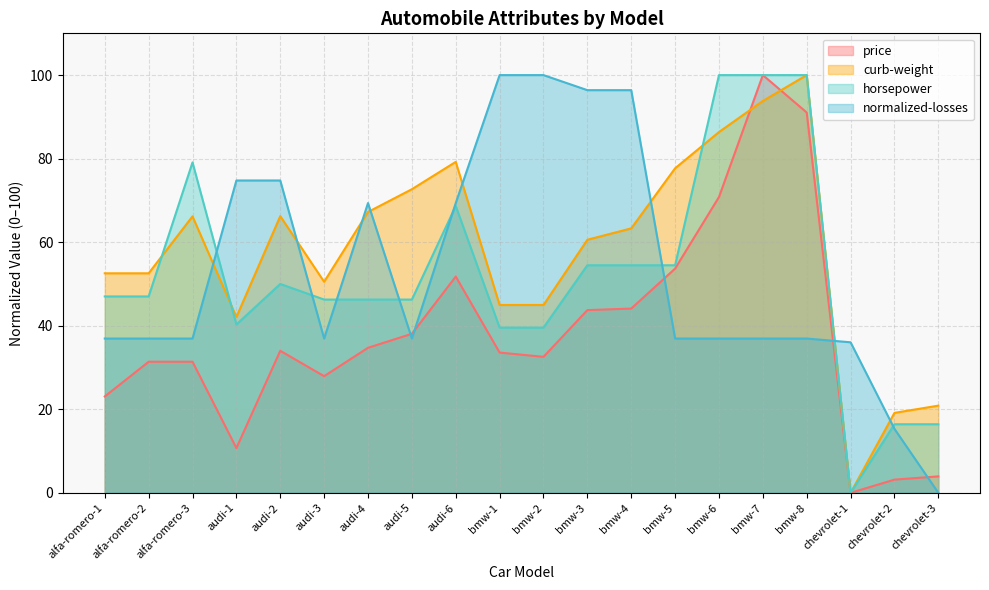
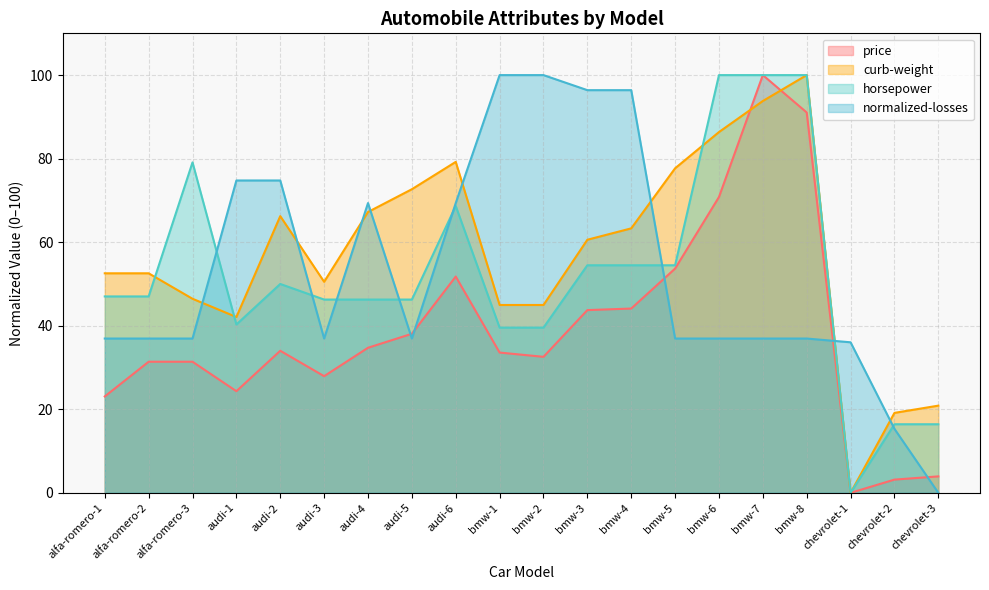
curb-weight, alfa-romero-3: 66 -> 46
price, audi-1: 11 -> 24
